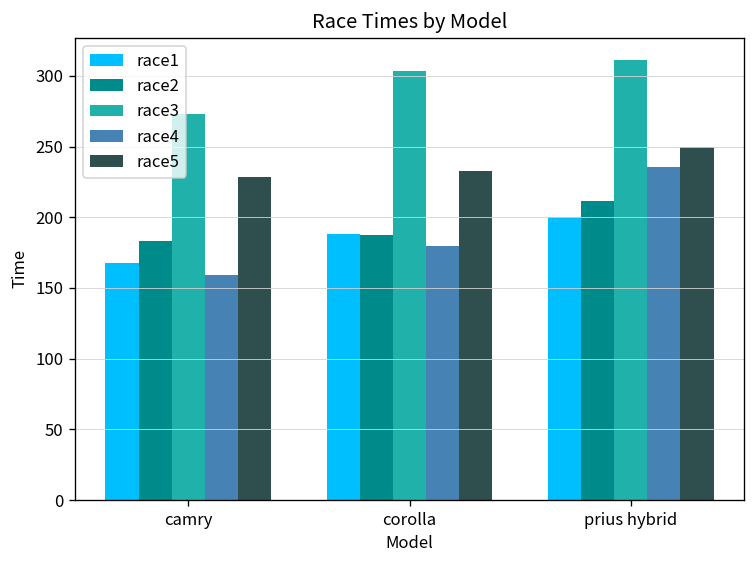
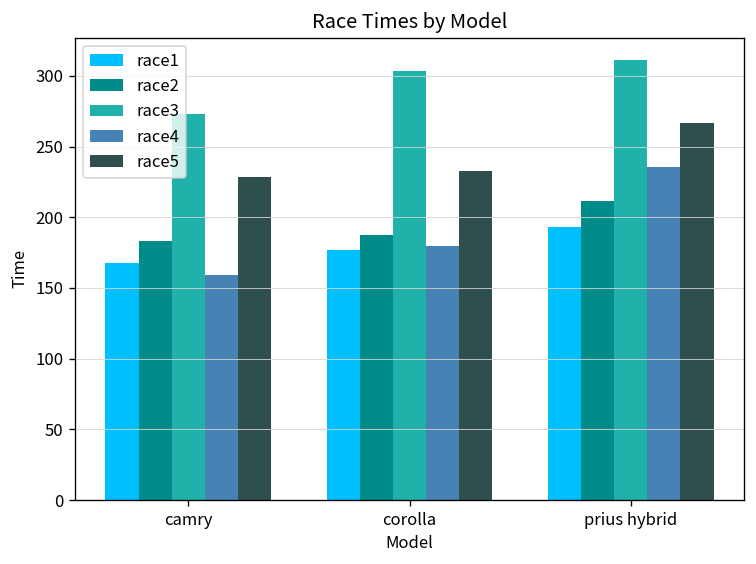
race1, corolla: 188 -> 177
race1, prius hybrid: 200 -> 193
race5, prius hybrid: 250 -> 267
